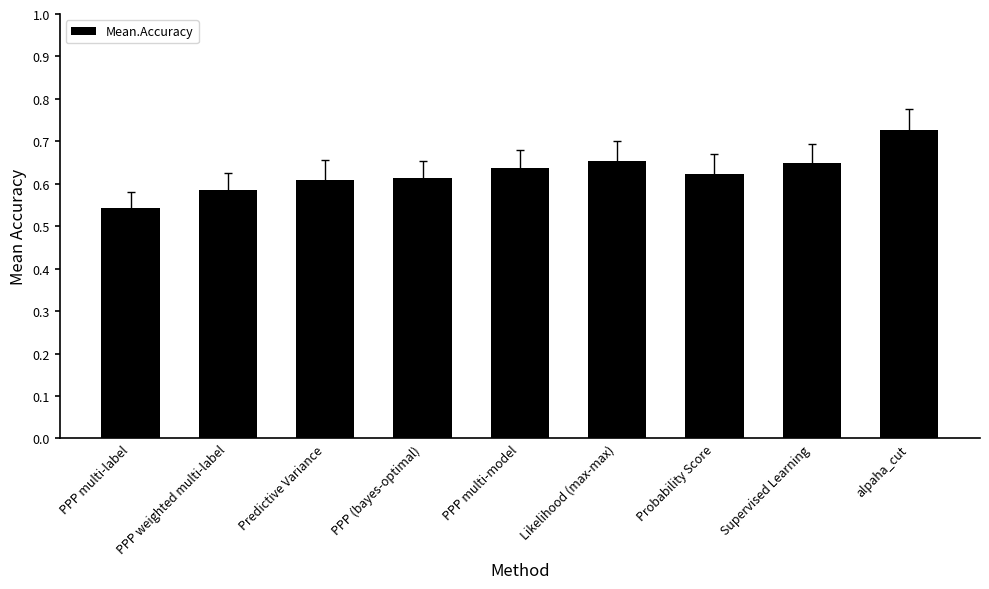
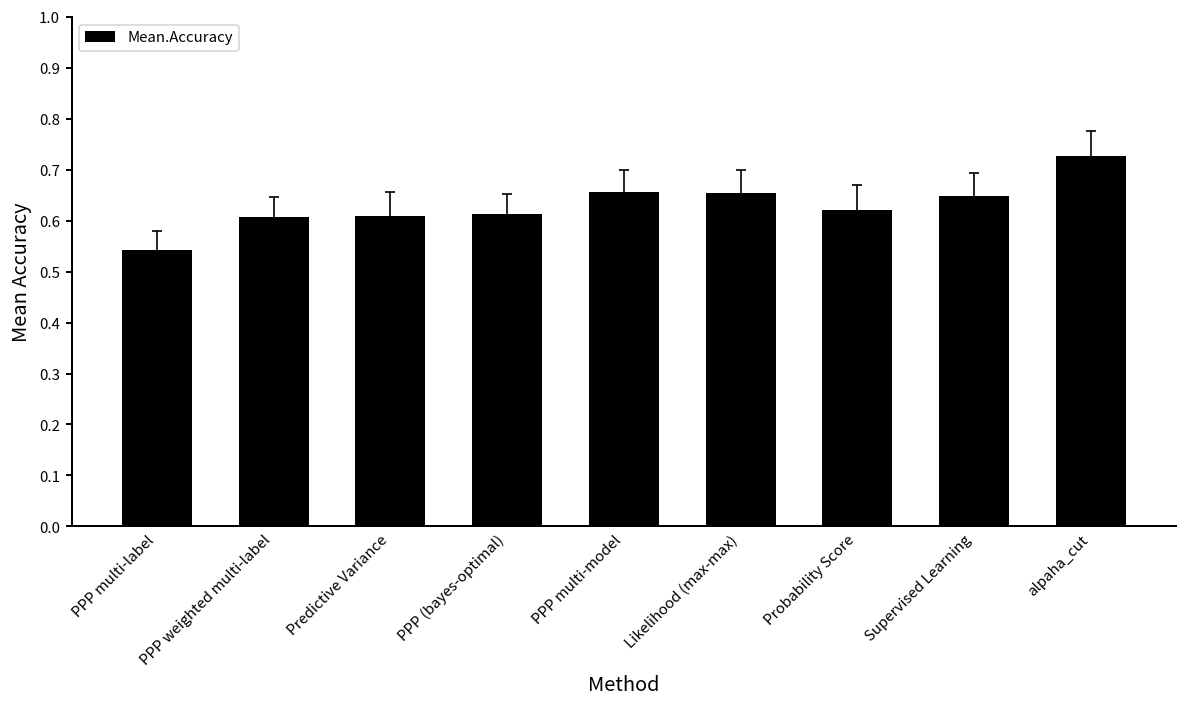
Mean.Accuracy, PPP weighted multi-label: 0.59 -> 0.61
Mean.Accuracy, PPP multi-model: 0.64 -> 0.66
